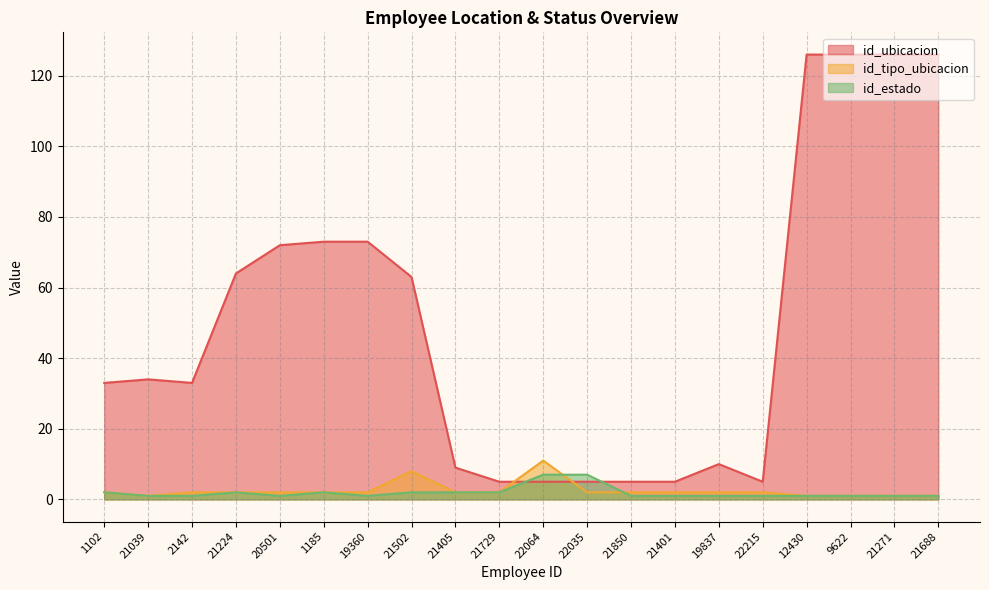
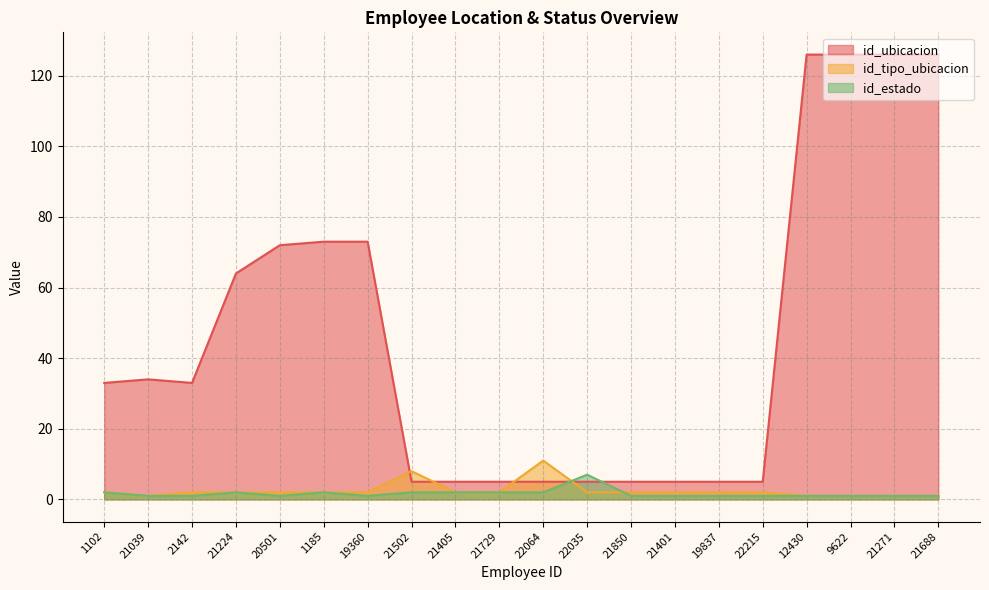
id_ubicacion, 21502: 63 -> 5
id_ubicacion, 21405: 9 -> 5
id_estado, 22064: 7 -> 2
id_ubicacion, 19837: 10 -> 5
